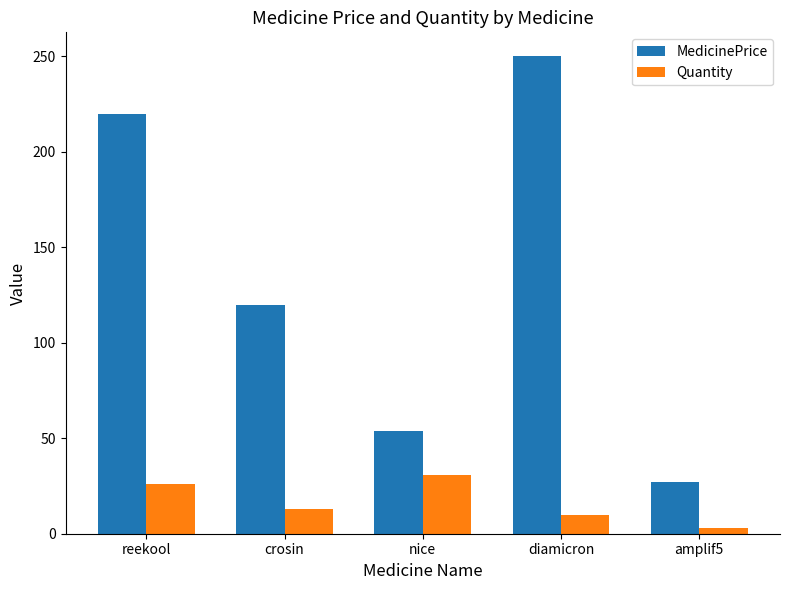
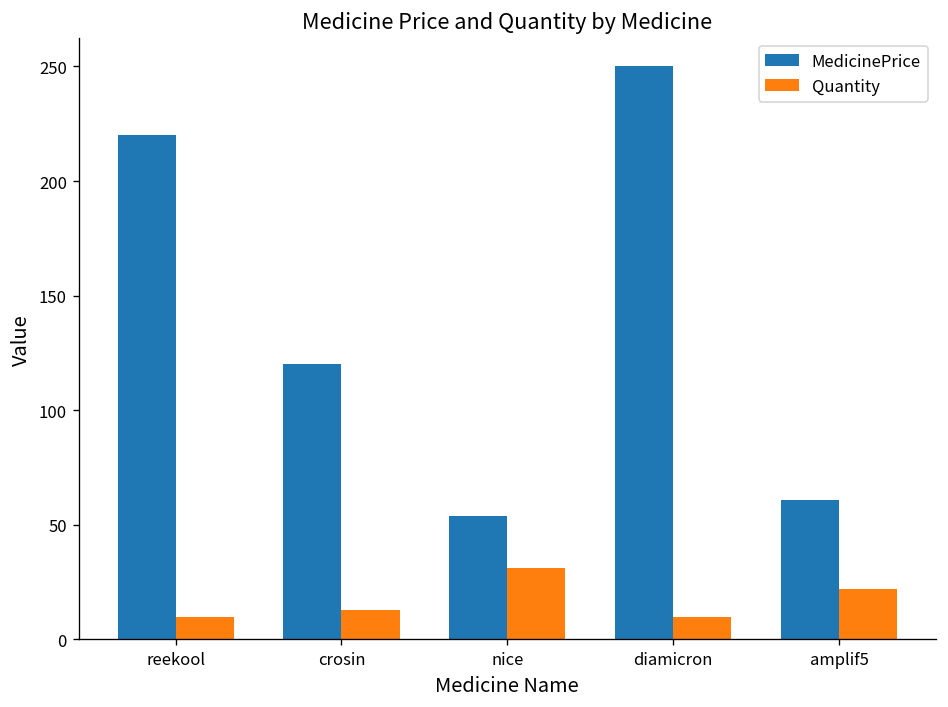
Quantity, reekool: 26 -> 10
MedicinePrice, amplif5: 27 -> 61
Quantity, amplif5: 3 -> 22
